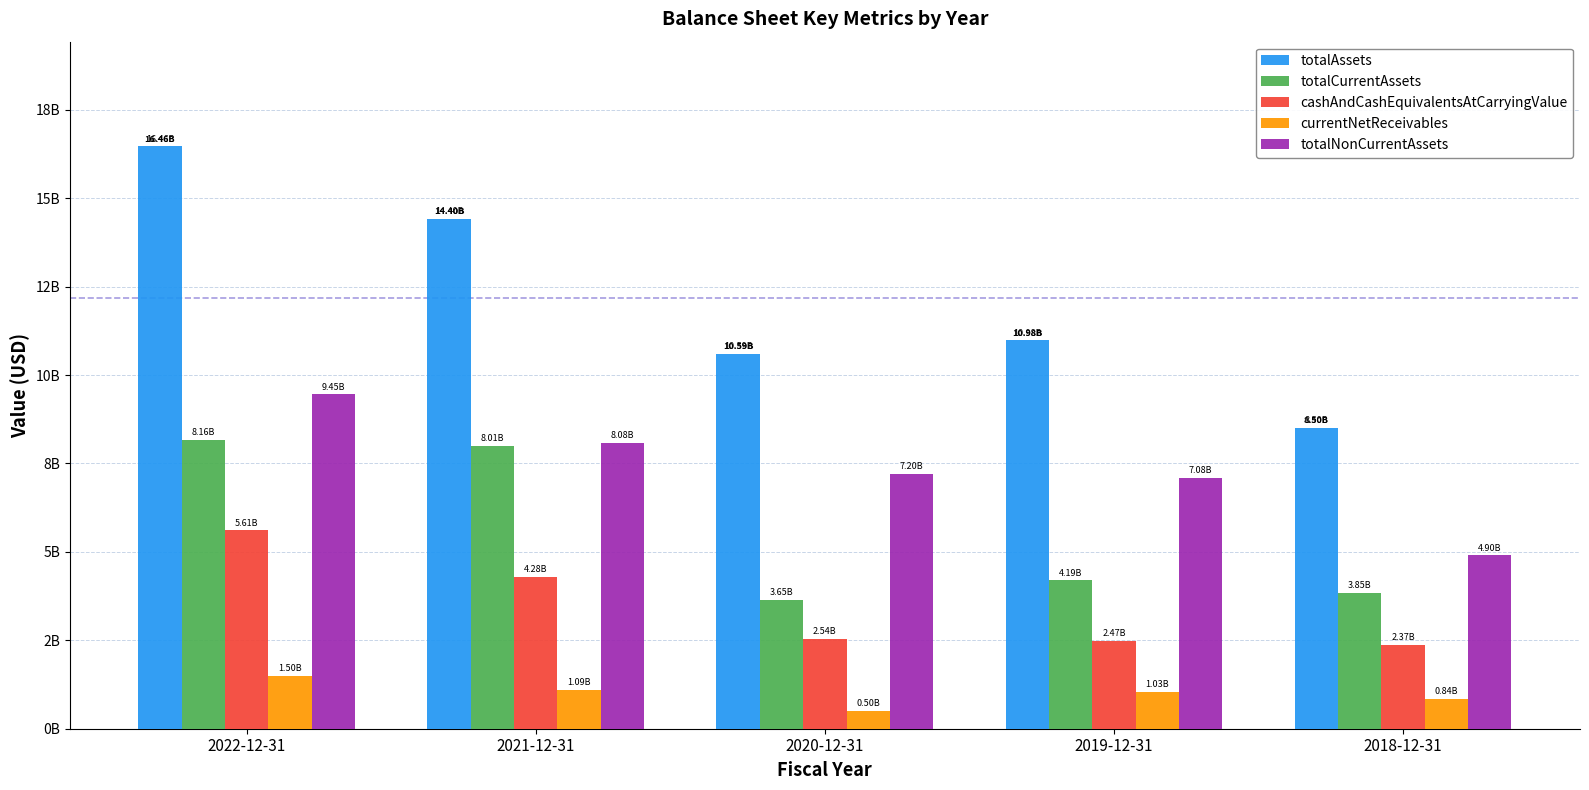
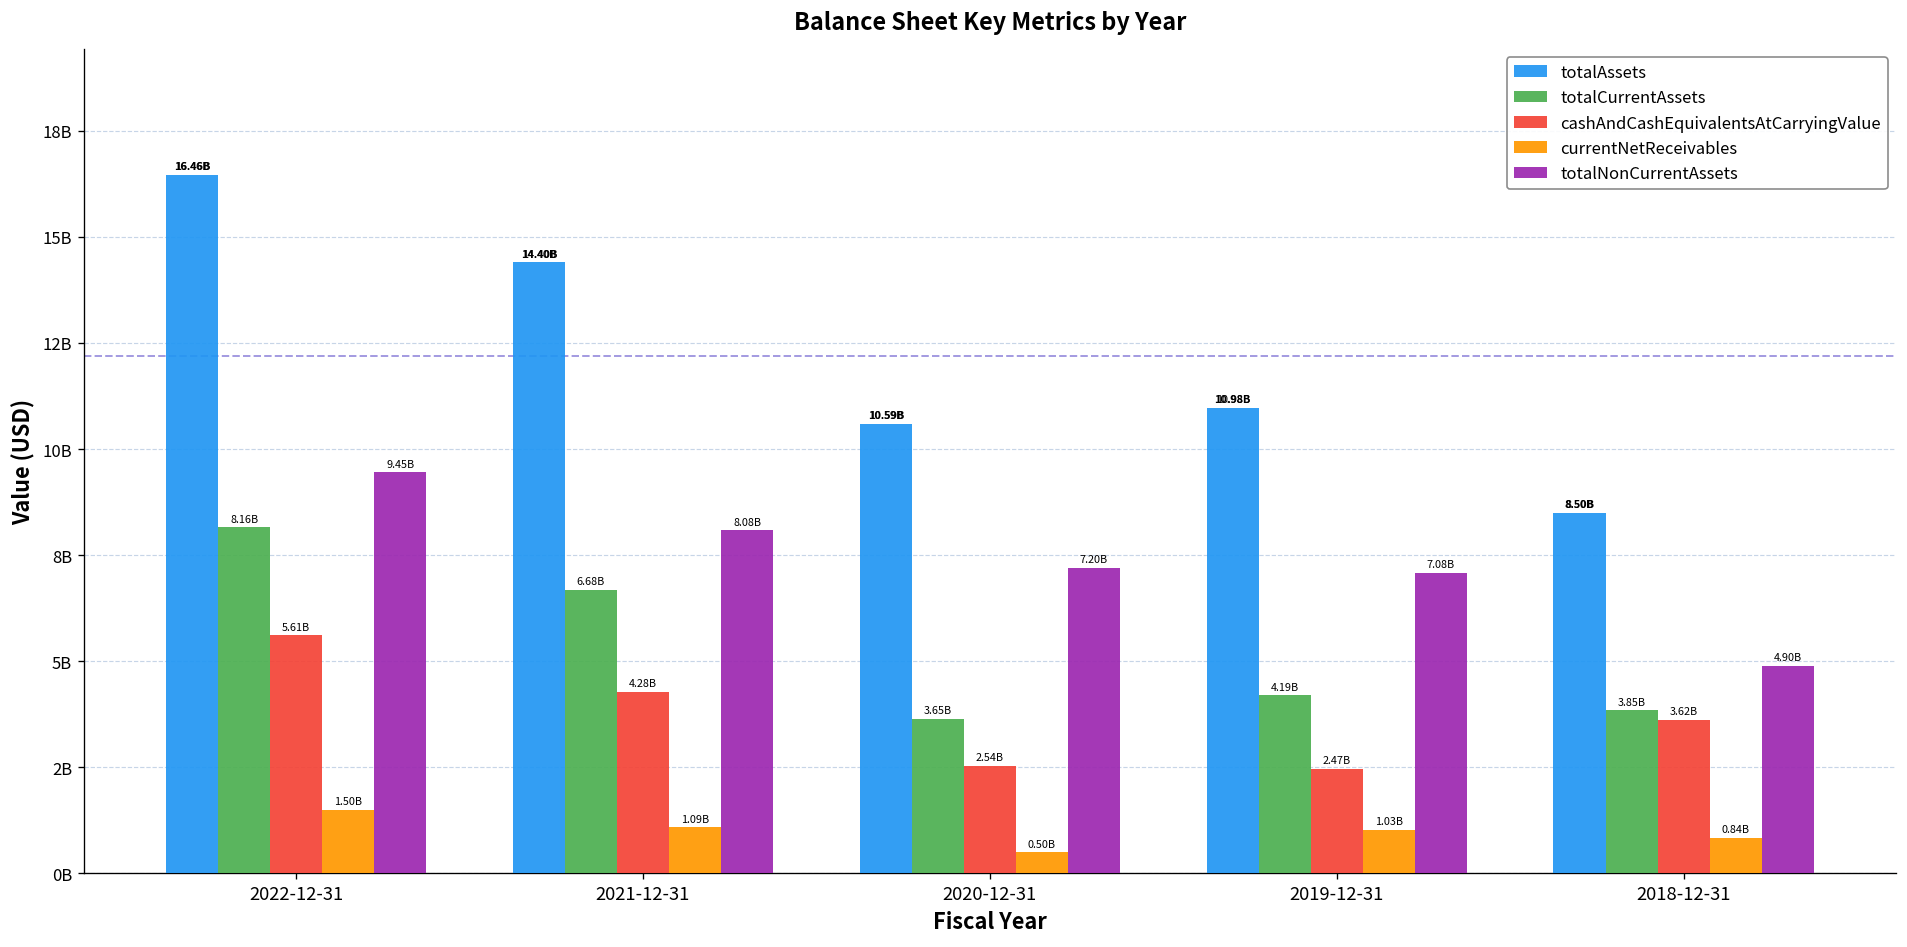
totalCurrentAssets, 2021-12-31: 8.01B -> 6.68B
cashAndCashEquivalentsAtCarryingValue, 2018-12-31: 2.37B -> 3.62B
